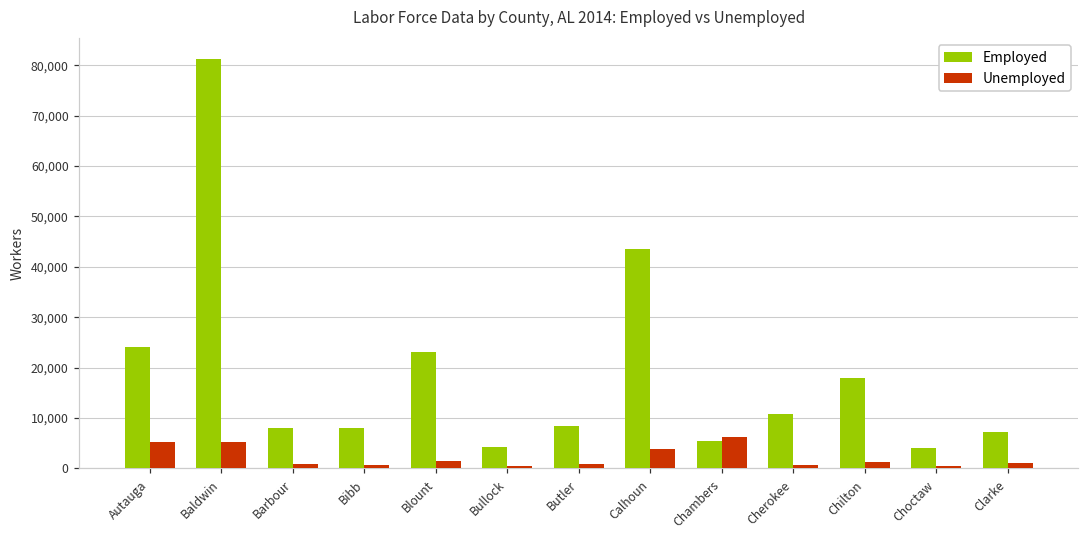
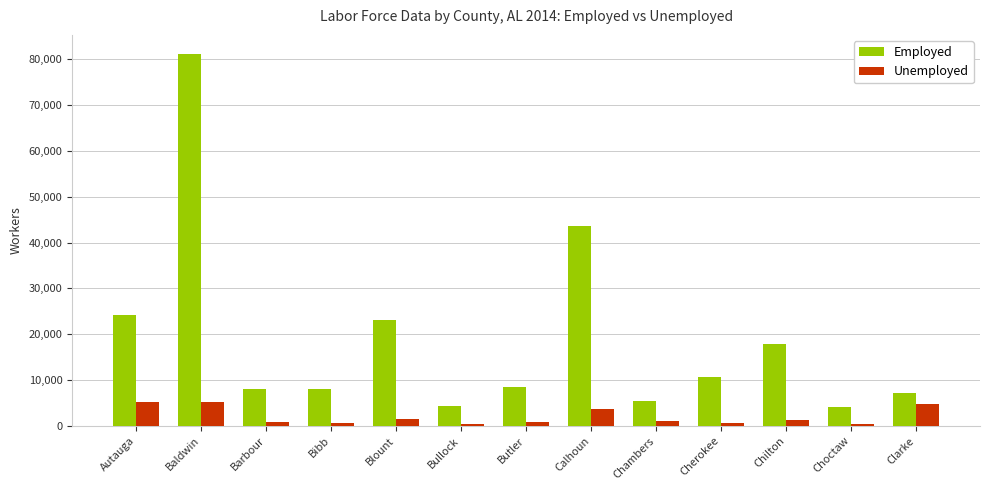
Unemployed, Chambers: 6,000 -> 1,000
Unemployed, Clarke: 1,000 -> 5,000
